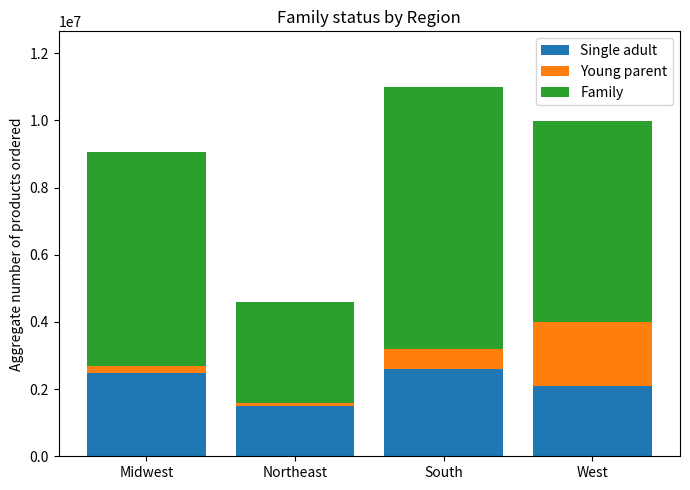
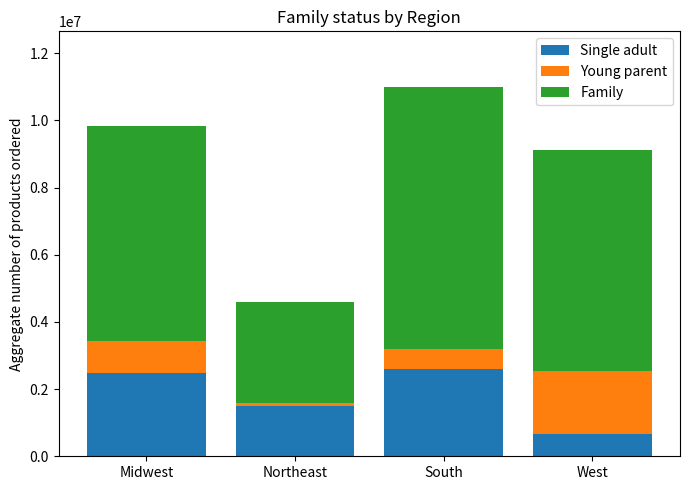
Young parent, Midwest: 200000 -> 1000000
Single adult, West: 2100000 -> 600000
Family, West: 6000000 -> 6600000
